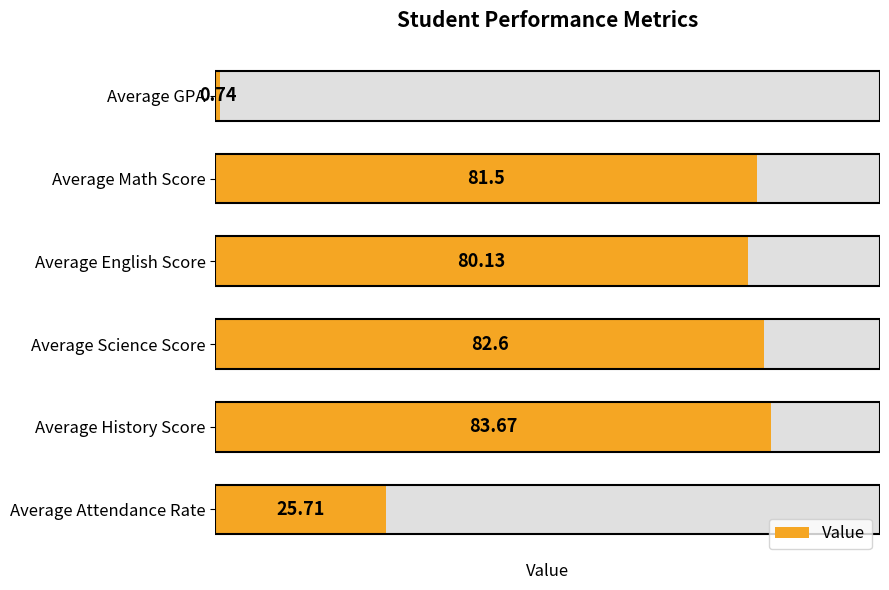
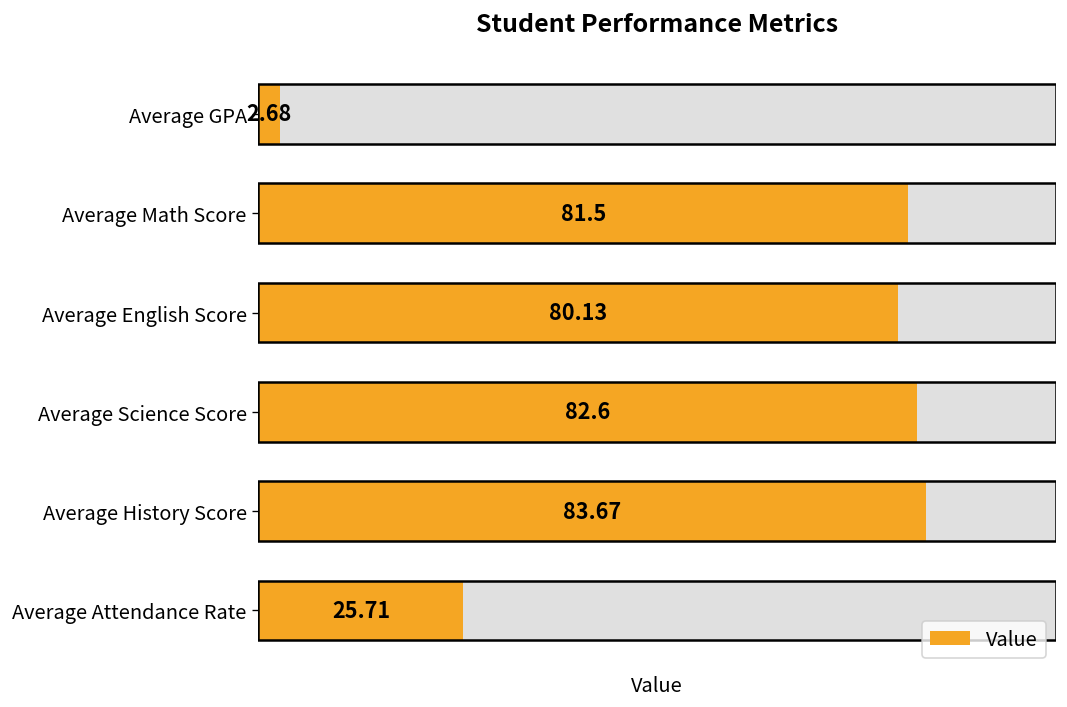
Value, Average GPA: 0.74 -> 2.68
